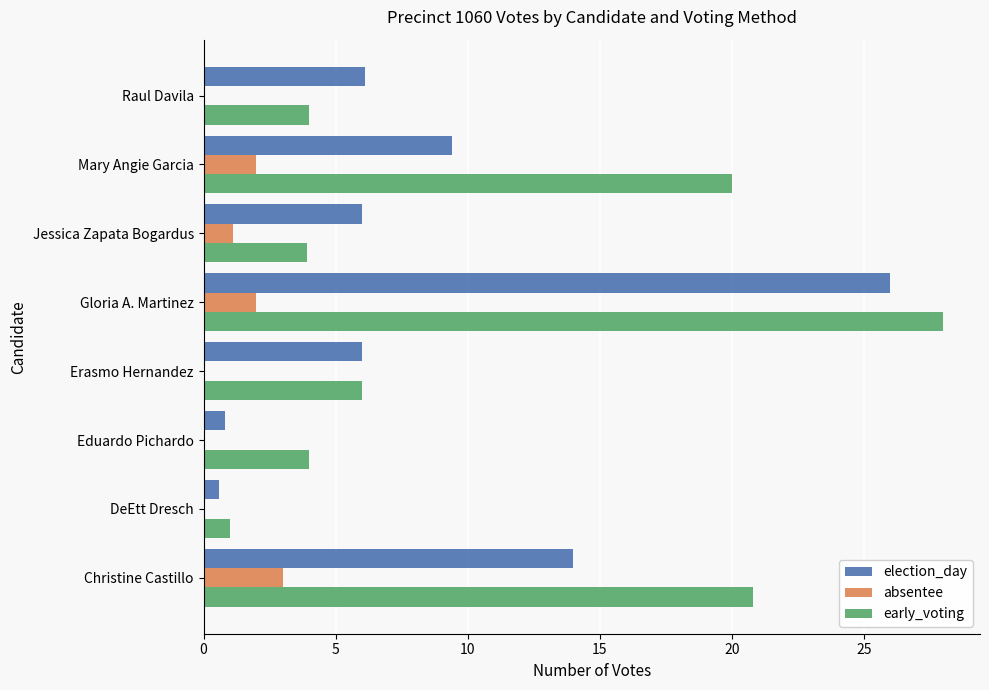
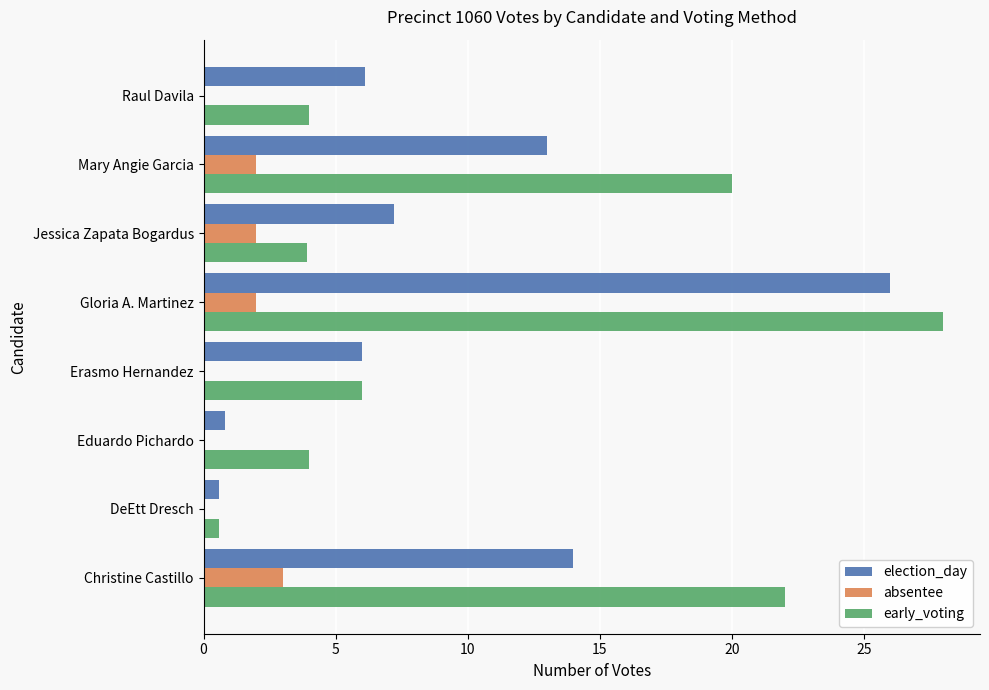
election_day, Mary Angie Garcia: 9.4 -> 13.0
election_day, Jessica Zapata Bogardus: 6.0 -> 7.2
absentee, Jessica Zapata Bogardus: 1.1 -> 2.0
early_voting, DeEtt Dresch: 1.0 -> 0.6
early_voting, Christine Castillo: 20.8 -> 22.0
